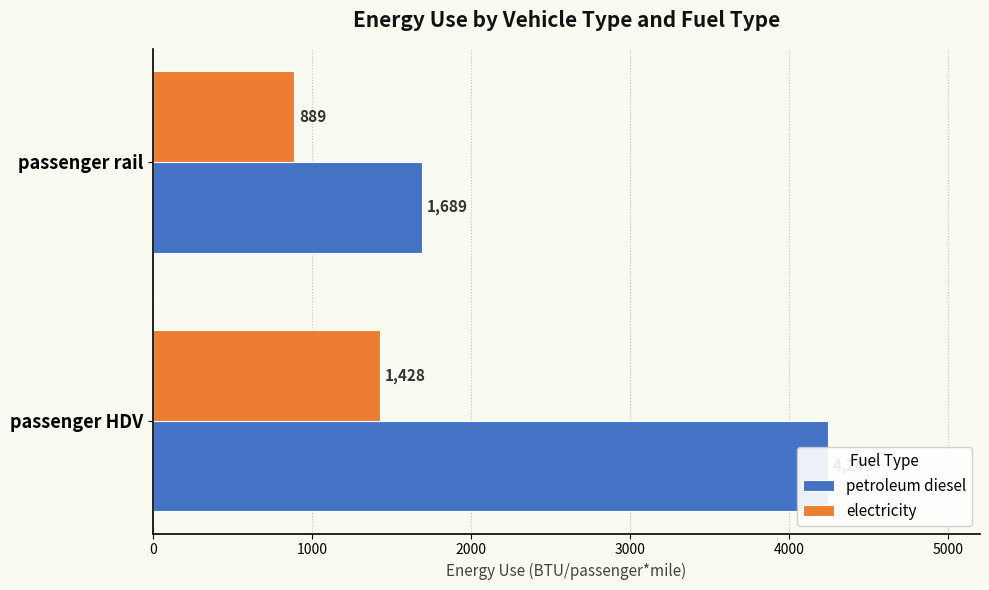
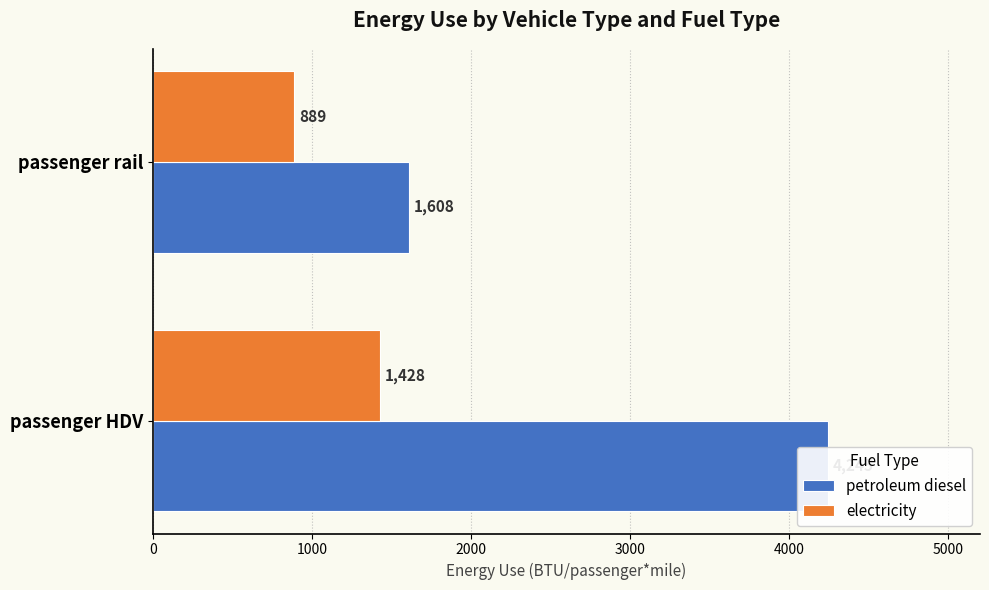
petroleum diesel, passenger rail: 1,689 -> 1,608
